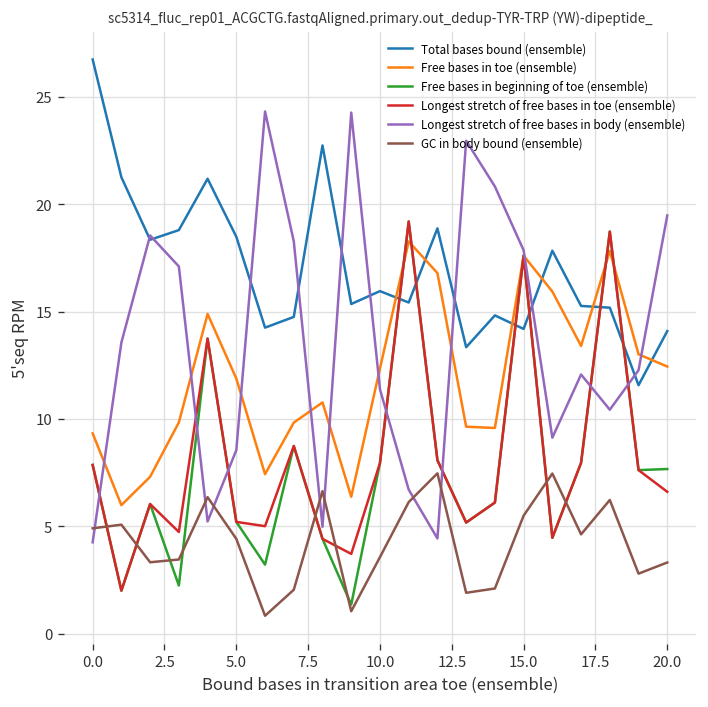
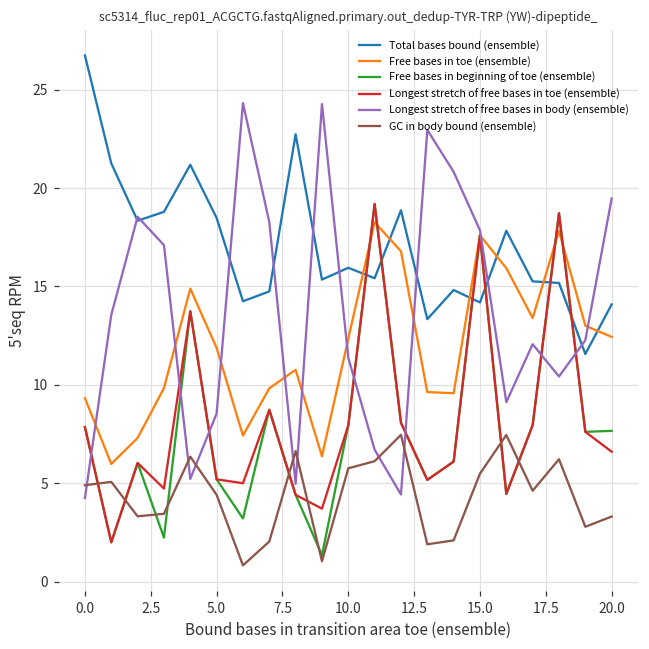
GC in body bound (ensemble), 10.0: 3.6 -> 5.8
